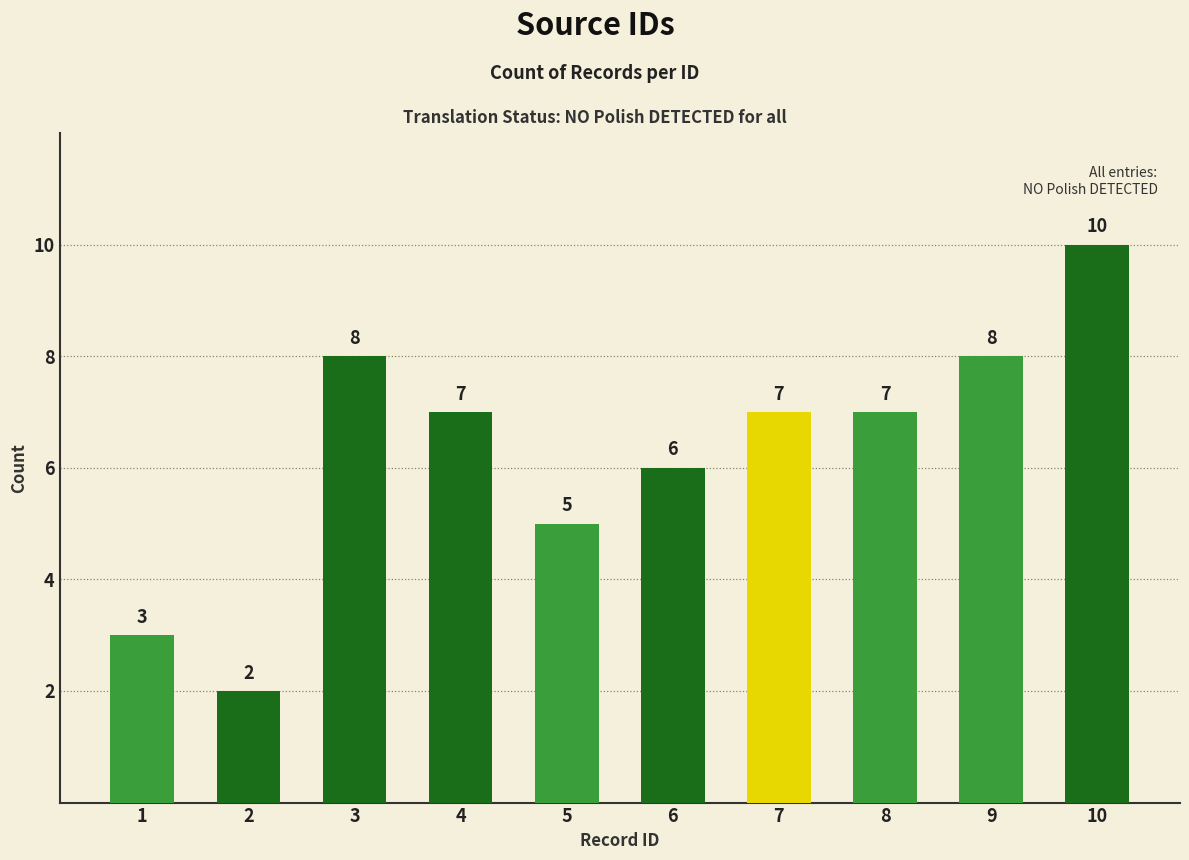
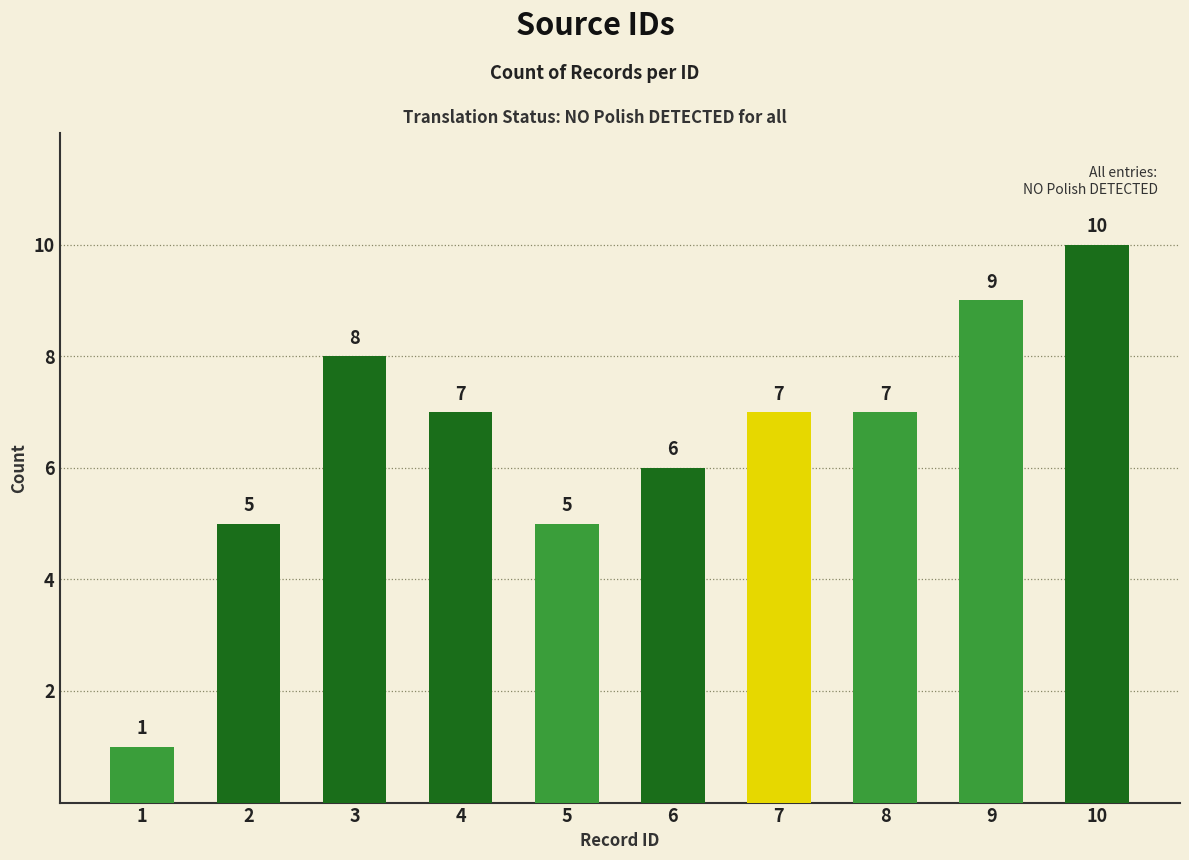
1: 3 -> 1
2: 2 -> 5
9: 8 -> 9
